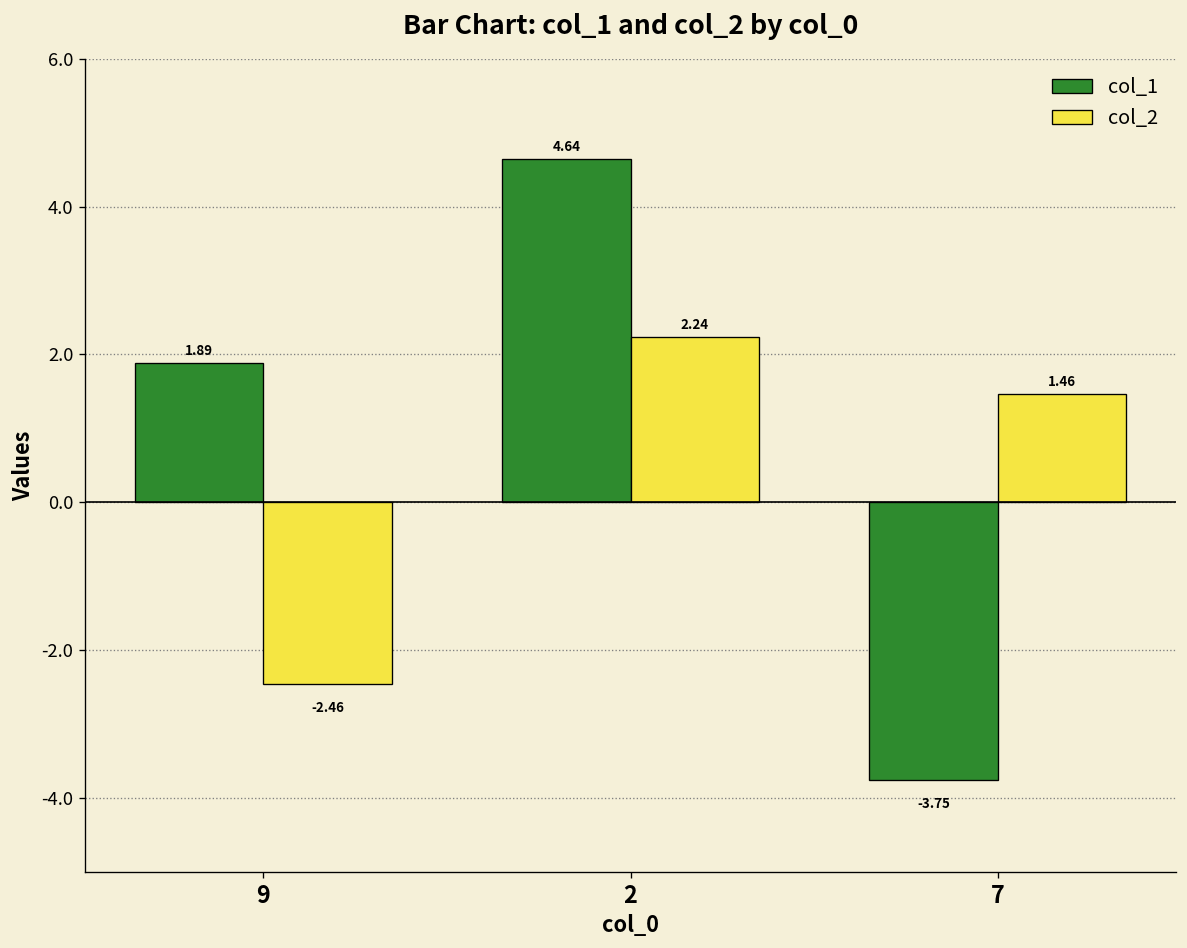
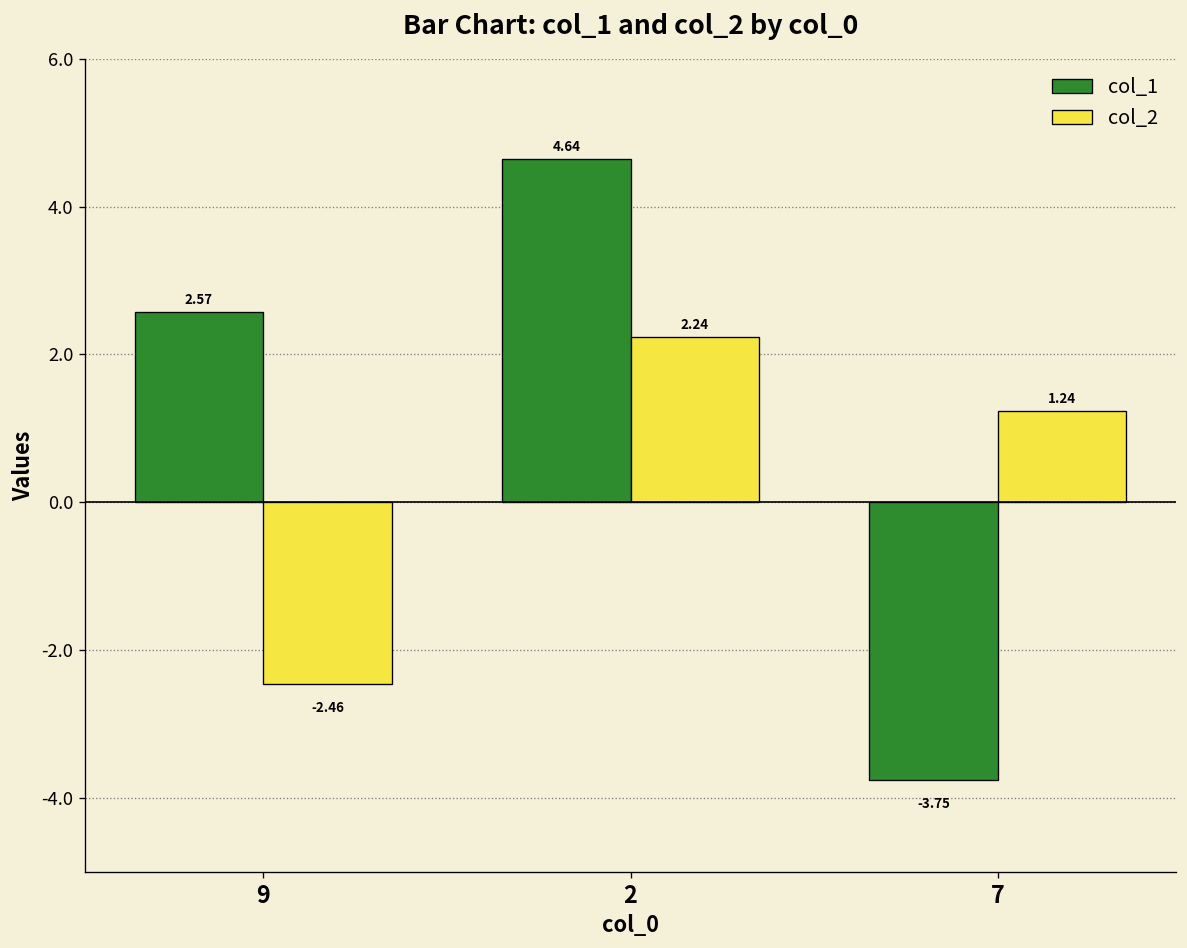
col_1, 9: 1.89 -> 2.57
col_2, 7: 1.46 -> 1.24
